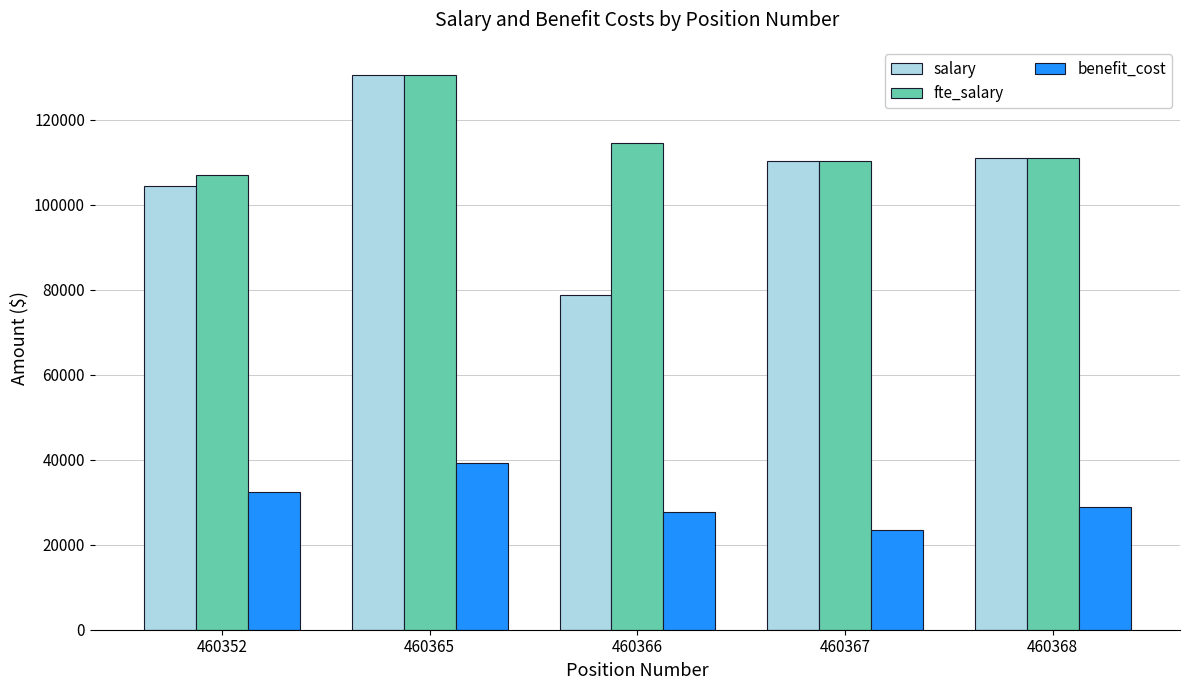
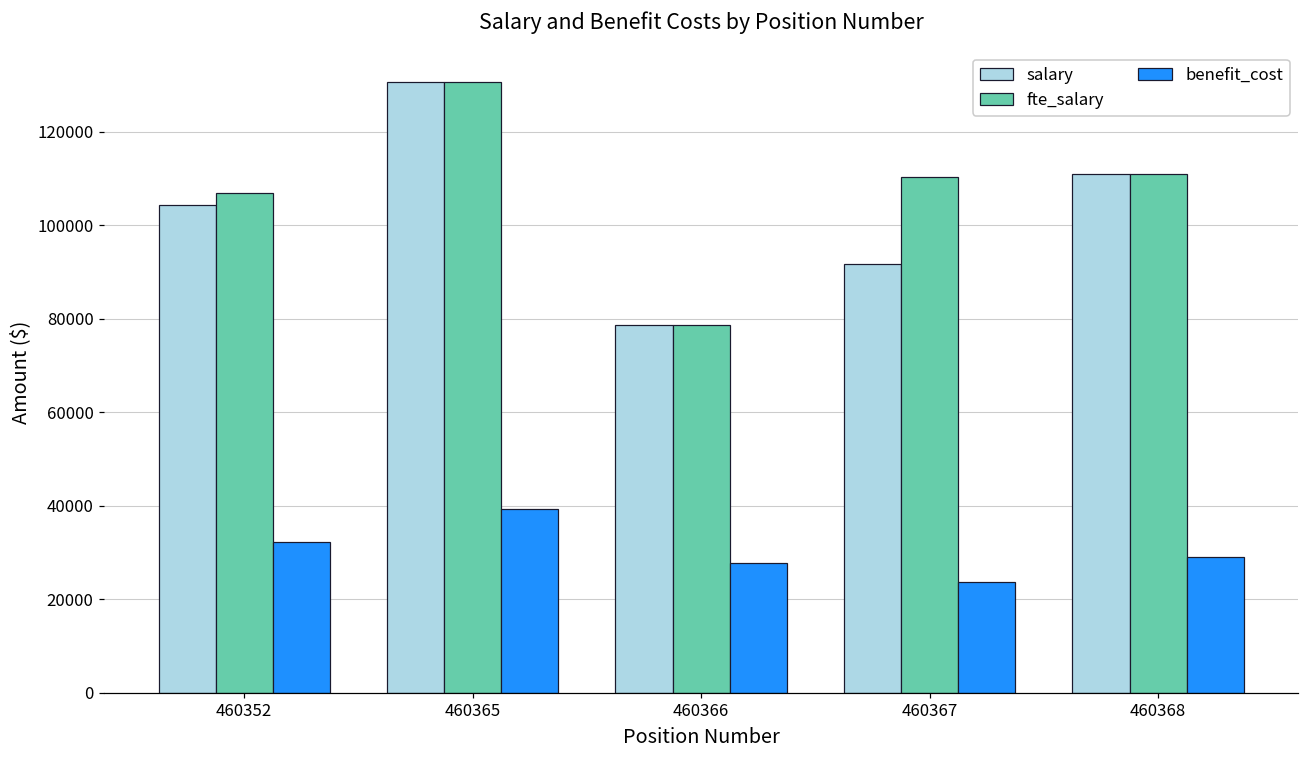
fte_salary, 460366: 115000 -> 79000
salary, 460367: 110000 -> 92000
